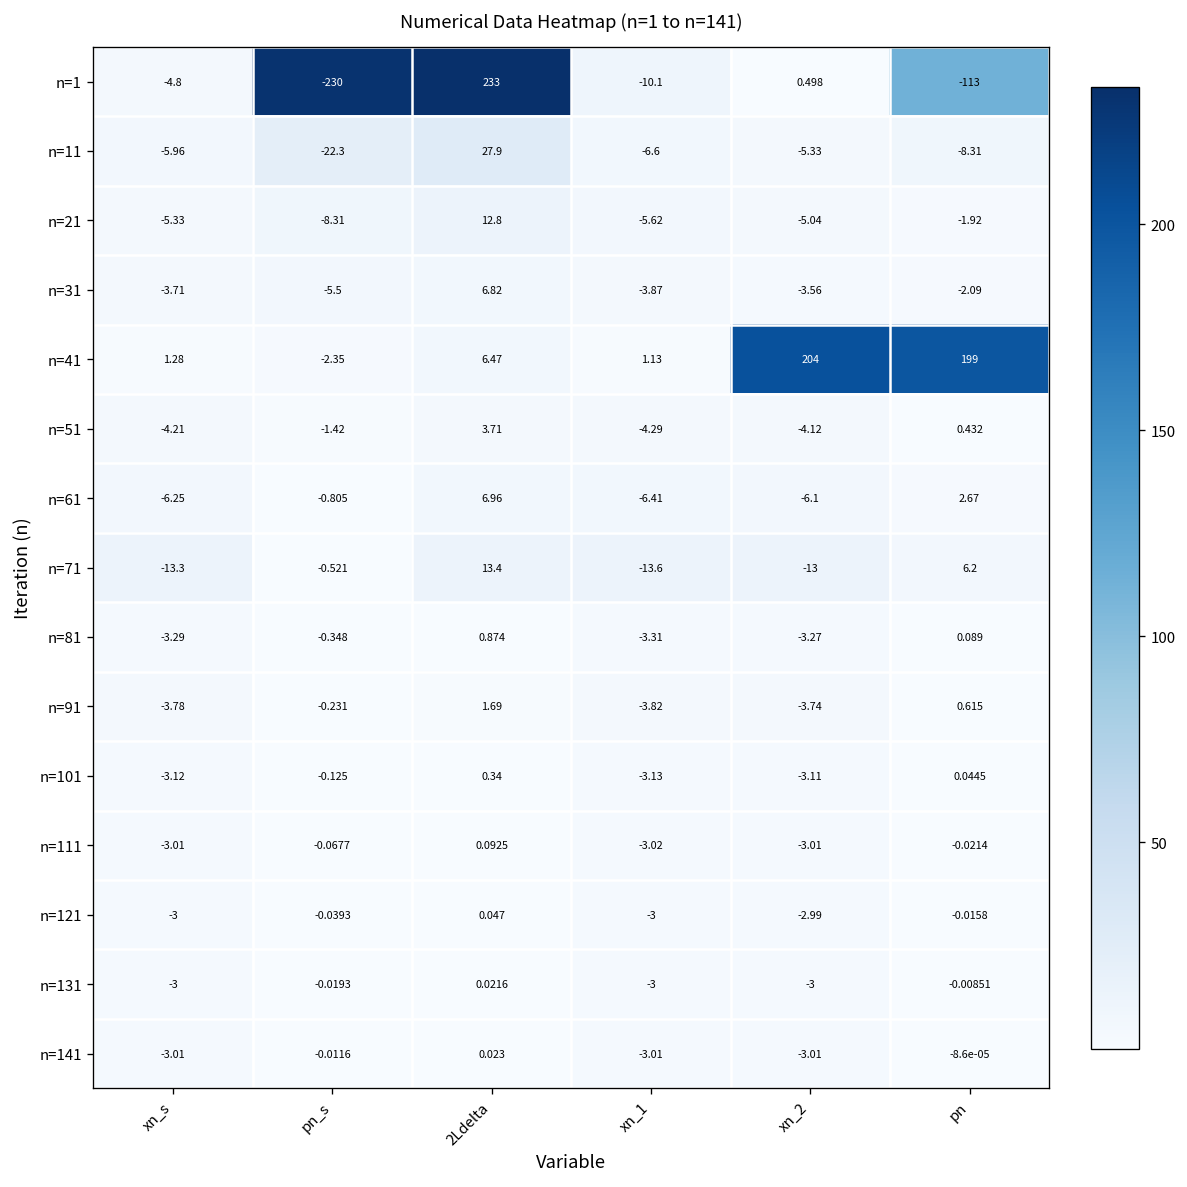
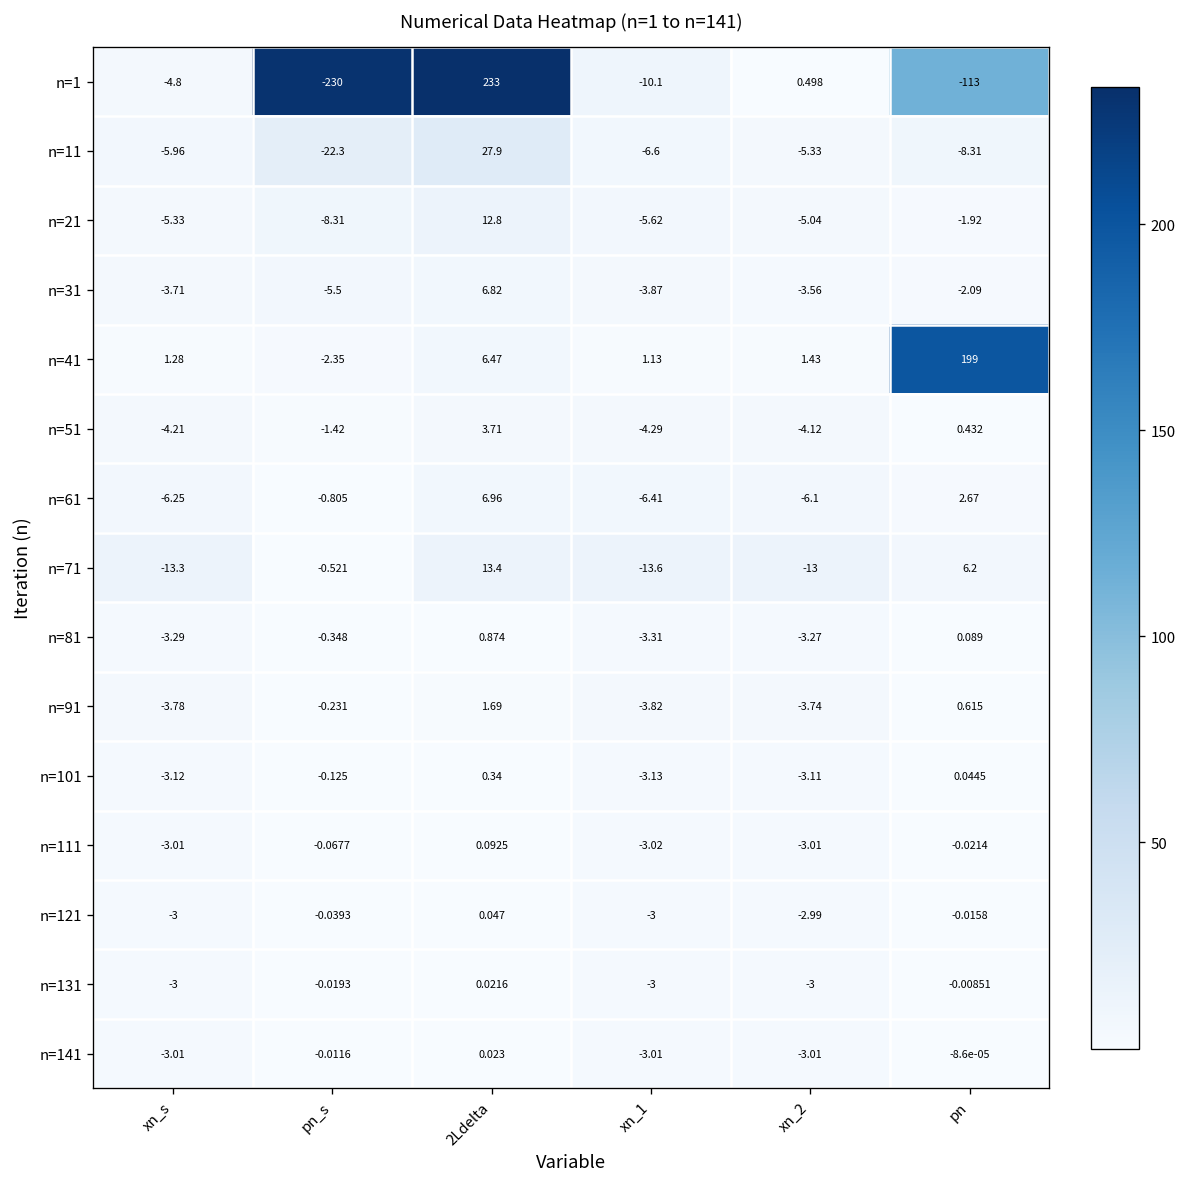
n=41, xn_2: 204 -> 1.43
